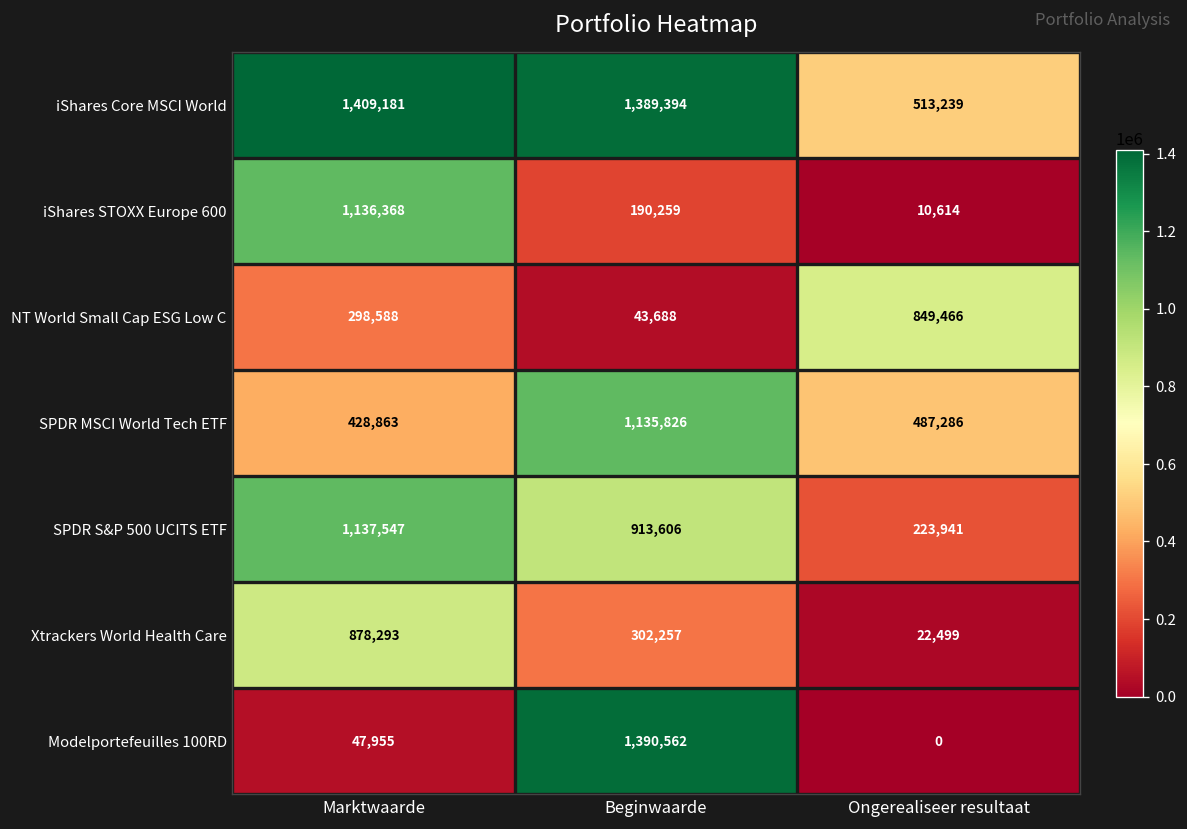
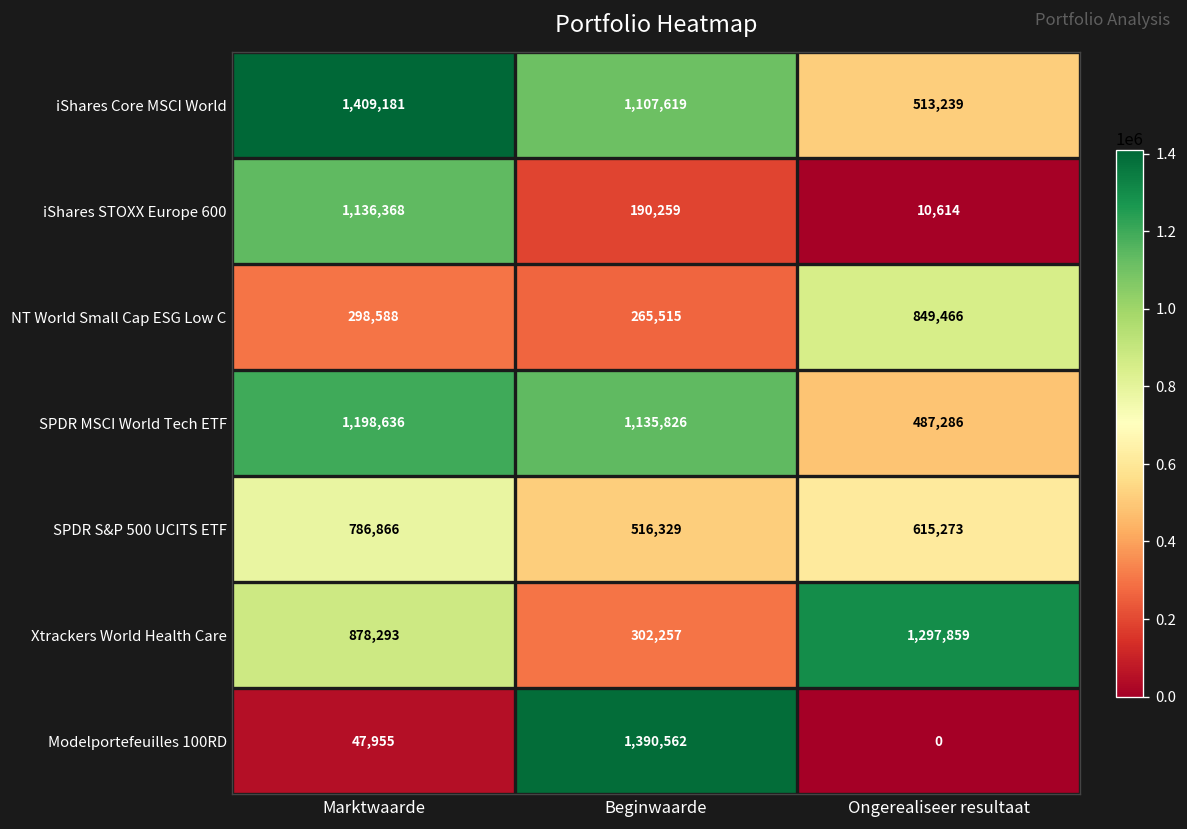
iShares Core MSCI World, Beginwaarde: 1,389,394 -> 1,107,619
NT World Small Cap ESG Low C, Beginwaarde: 43,688 -> 265,515
SPDR MSCI World Tech ETF, Marktwaarde: 428,863 -> 1,198,636
SPDR S&P 500 UCITS ETF, Marktwaarde: 1,137,547 -> 786,866
SPDR S&P 500 UCITS ETF, Beginwaarde: 913,606 -> 516,329
SPDR S&P 500 UCITS ETF, Ongerealiseer resultaat: 223,941 -> 615,273
Xtrackers World Health Care, Ongerealiseer resultaat: 22,499 -> 1,297,859
